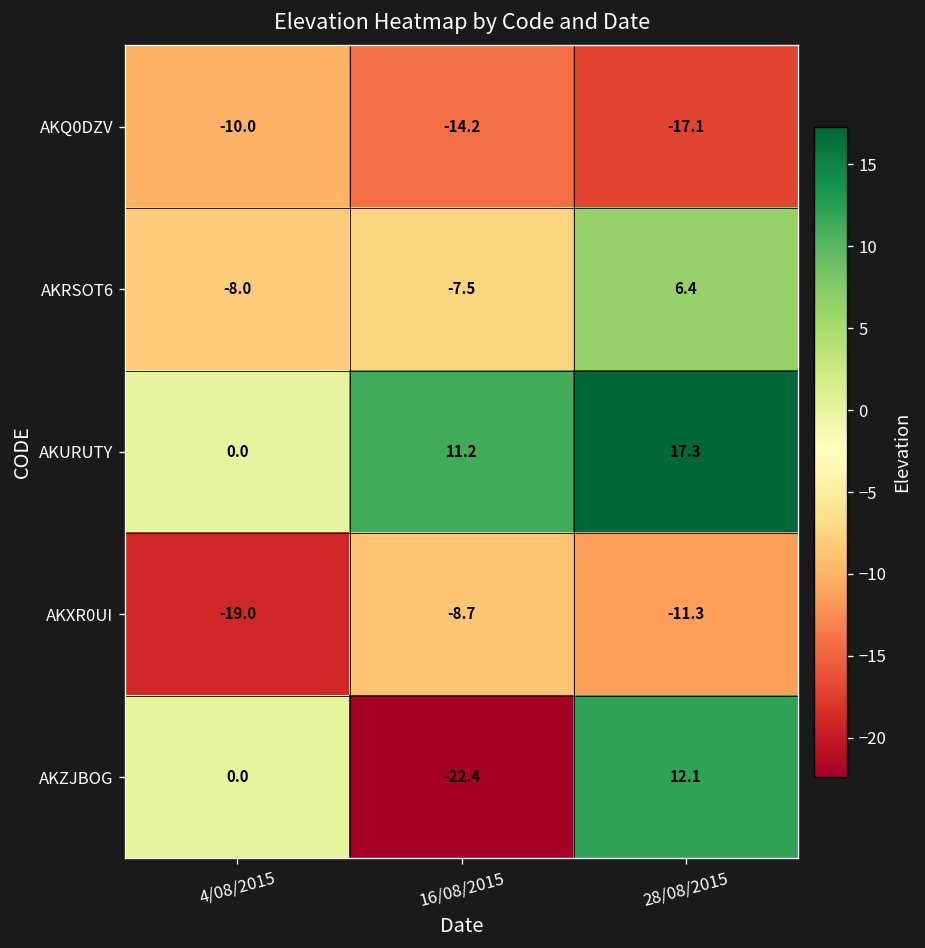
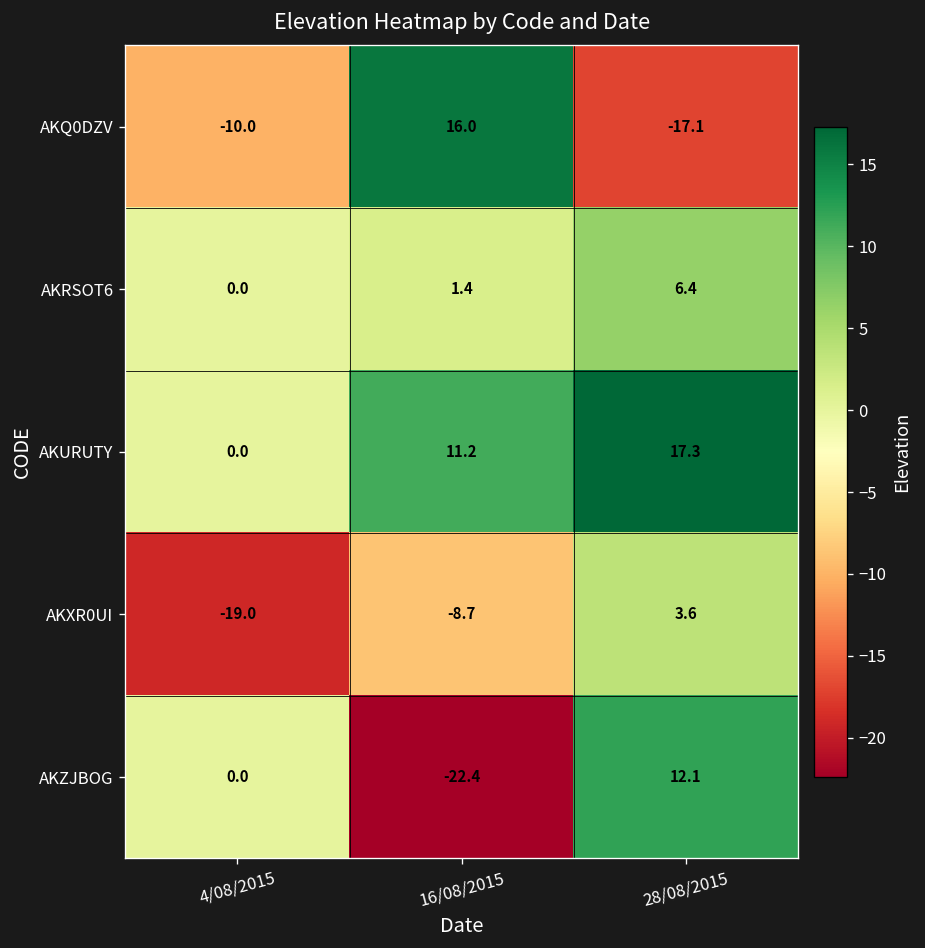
AKQ0DZV, 16/08/2015: -14.2 -> 16.0
AKRSOT6, 4/08/2015: -8.0 -> 0.0
AKRSOT6, 16/08/2015: -7.5 -> 1.4
AKXR0UI, 28/08/2015: -11.3 -> 3.6
